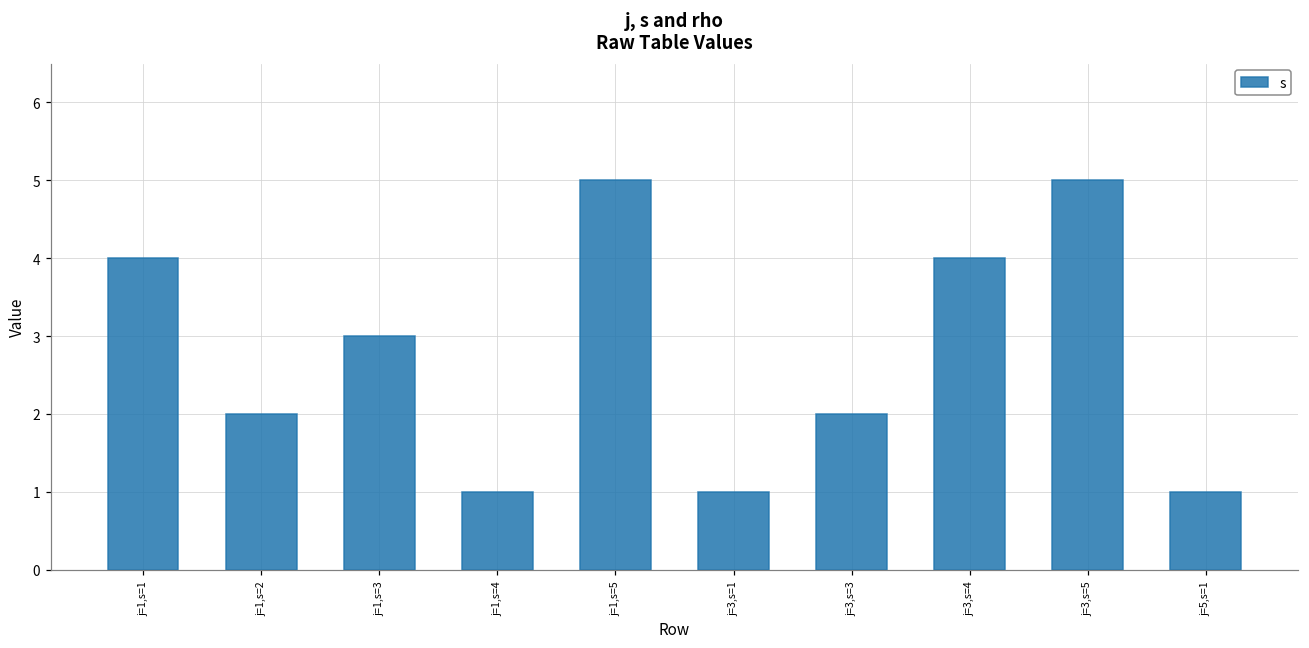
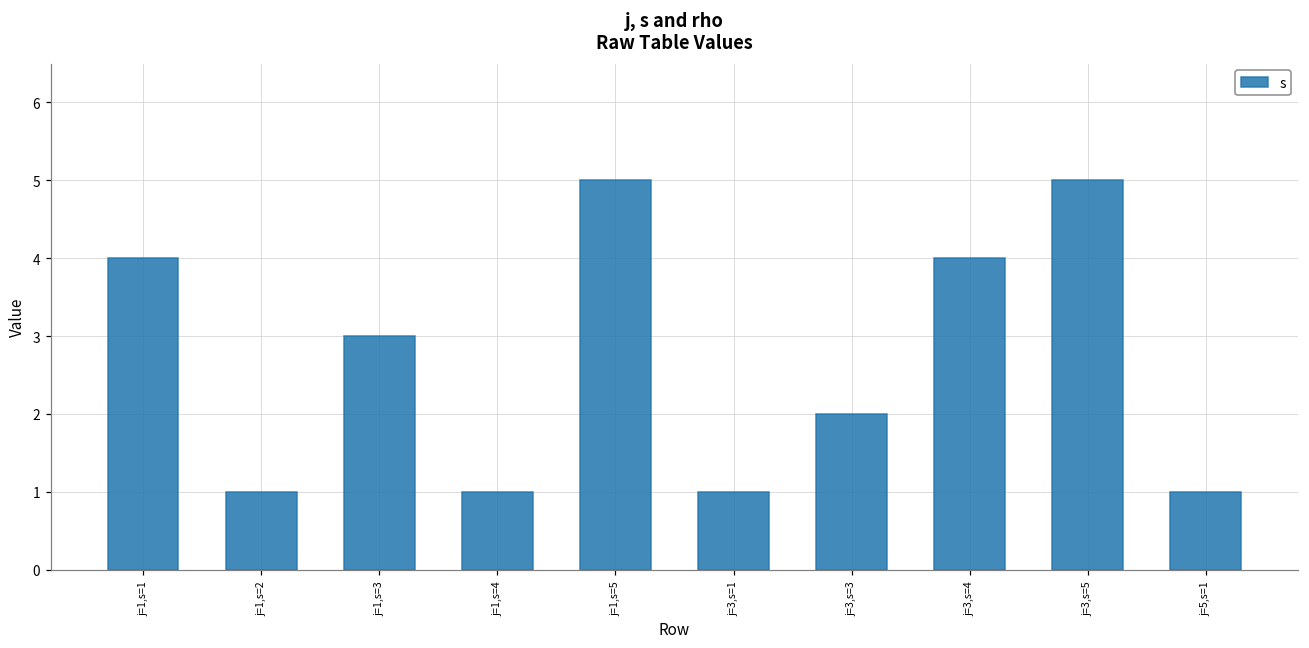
j=1,s=2: 2 -> 1
